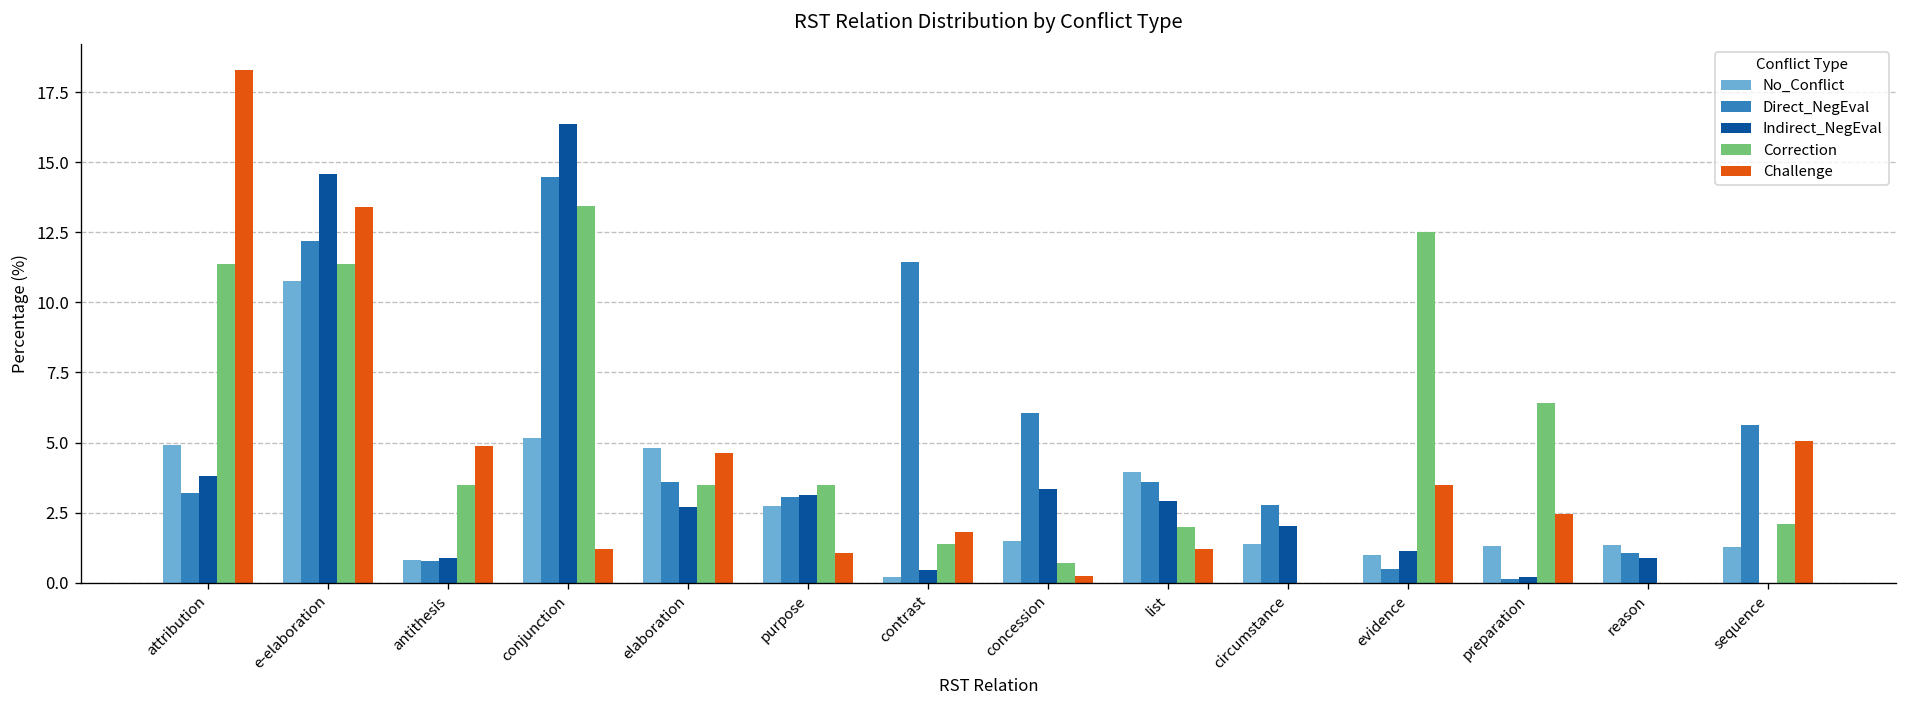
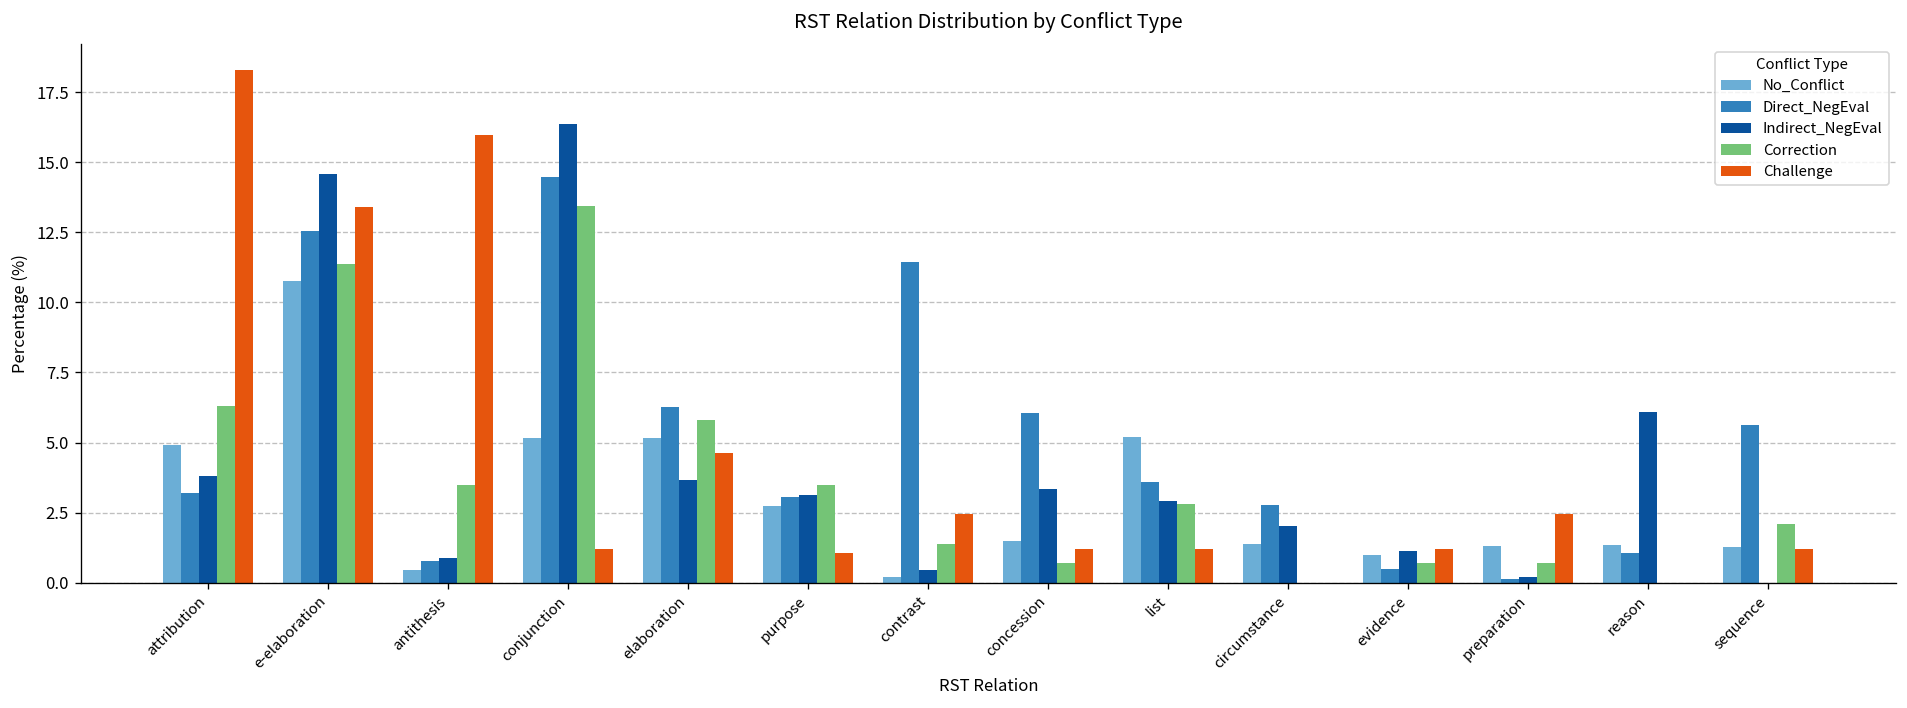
Correction, attribution: 11.4 -> 6.3
Direct_NegEval, e-elaboration: 12.2 -> 12.6
No_Conflict, antithesis: 0.8 -> 0.5
Challenge, antithesis: 4.9 -> 16.0
No_Conflict, elaboration: 4.8 -> 5.2
Direct_NegEval, elaboration: 3.6 -> 6.3
Indirect_NegEval, elaboration: 2.7 -> 3.7
Correction, elaboration: 3.5 -> 5.8
Challenge, contrast: 1.8 -> 2.4
Challenge, concession: 0.3 -> 1.2
No_Conflict, list: 4.0 -> 5.2
Correction, list: 2.0 -> 2.8
Correction, evidence: 12.5 -> 0.7
Challenge, evidence: 3.5 -> 1.2
Correction, preparation: 6.4 -> 0.7
Indirect_NegEval, reason: 0.9 -> 6.1
Challenge, sequence: 5.1 -> 1.2
